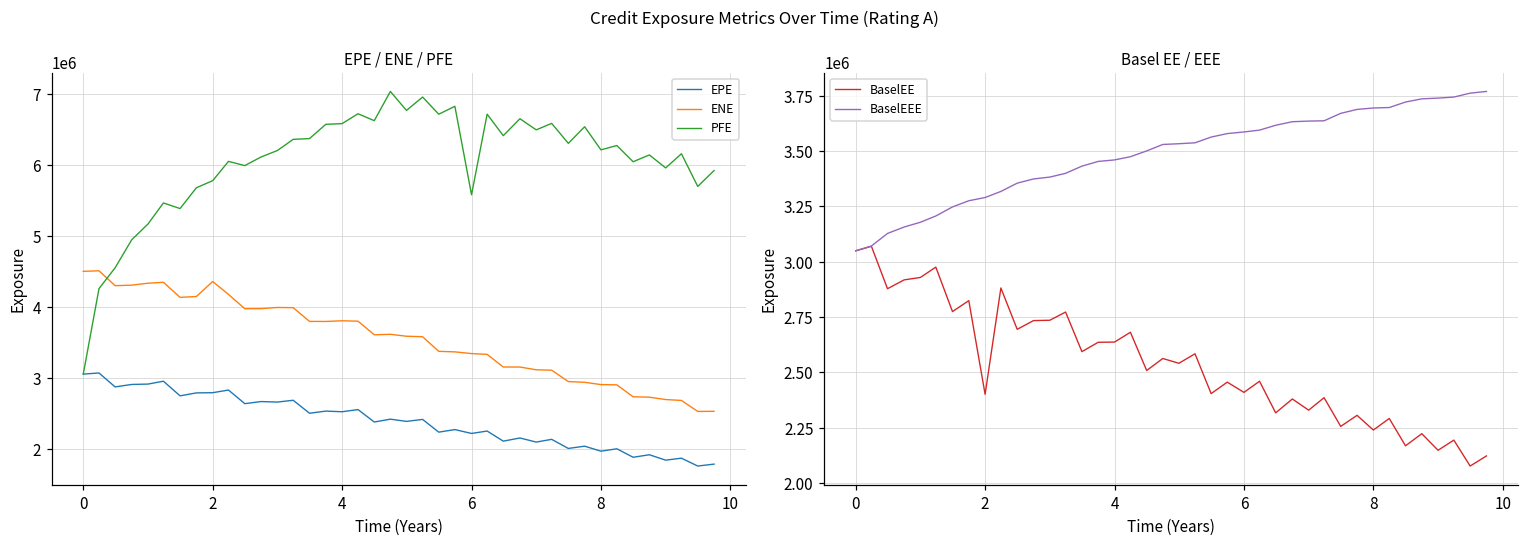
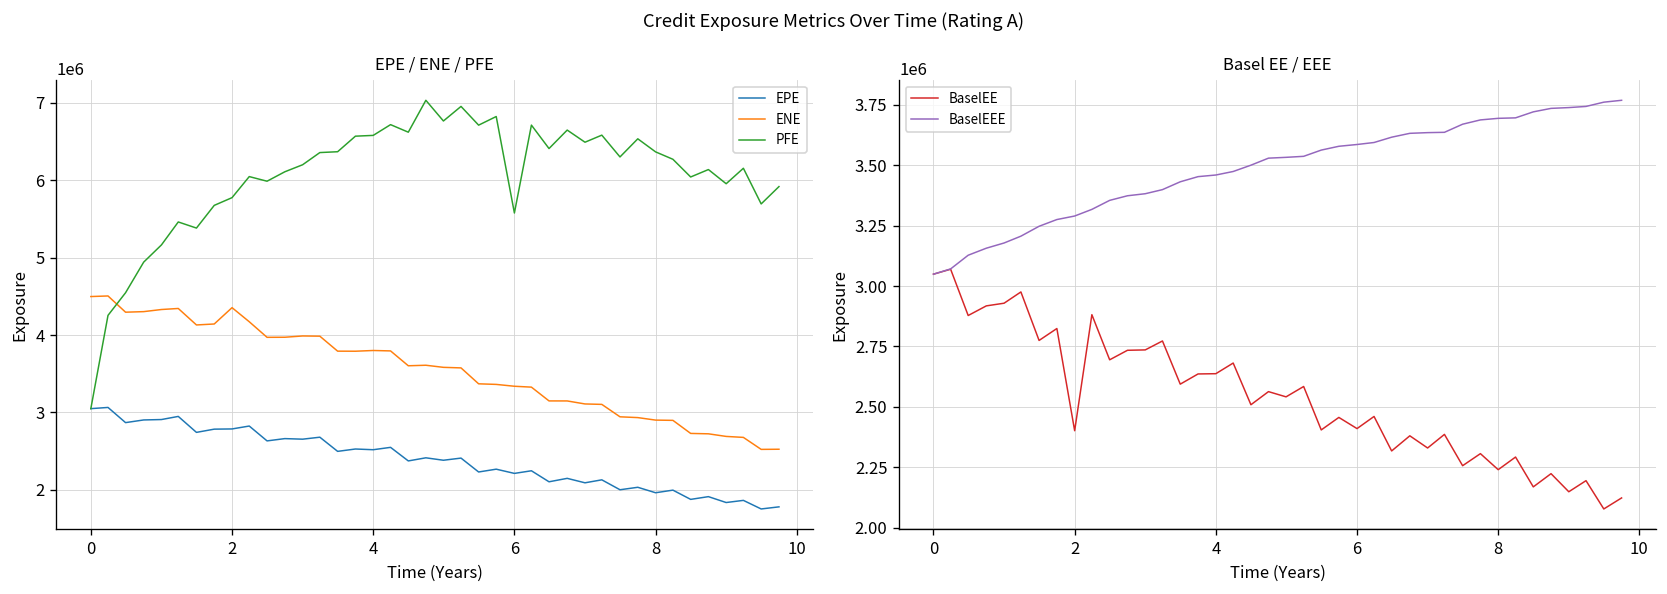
EPE / ENE / PFE, PFE, 8: 6200000 -> 6400000
